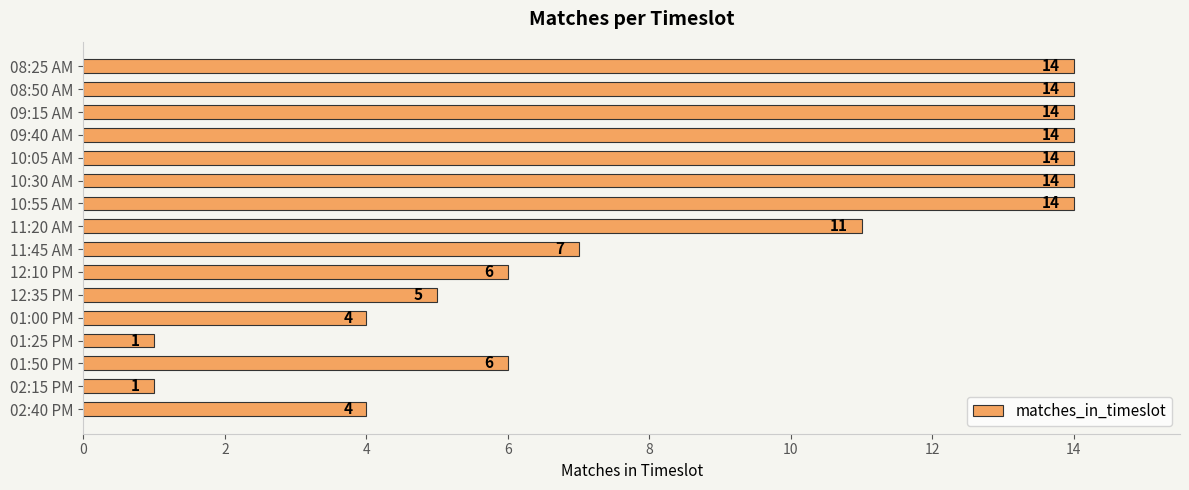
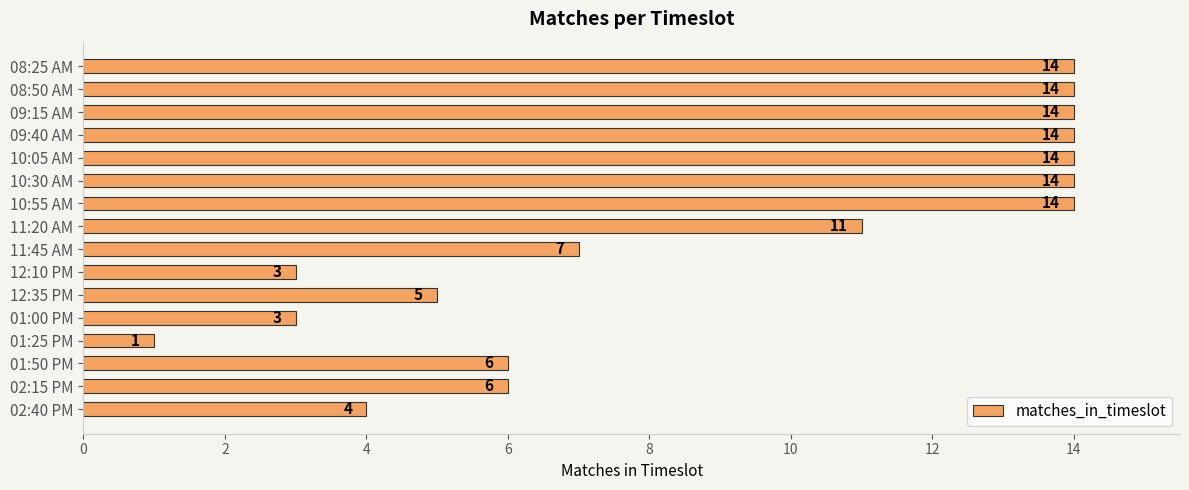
12:10 PM: 6 -> 3
01:00 PM: 4 -> 3
02:15 PM: 1 -> 6
